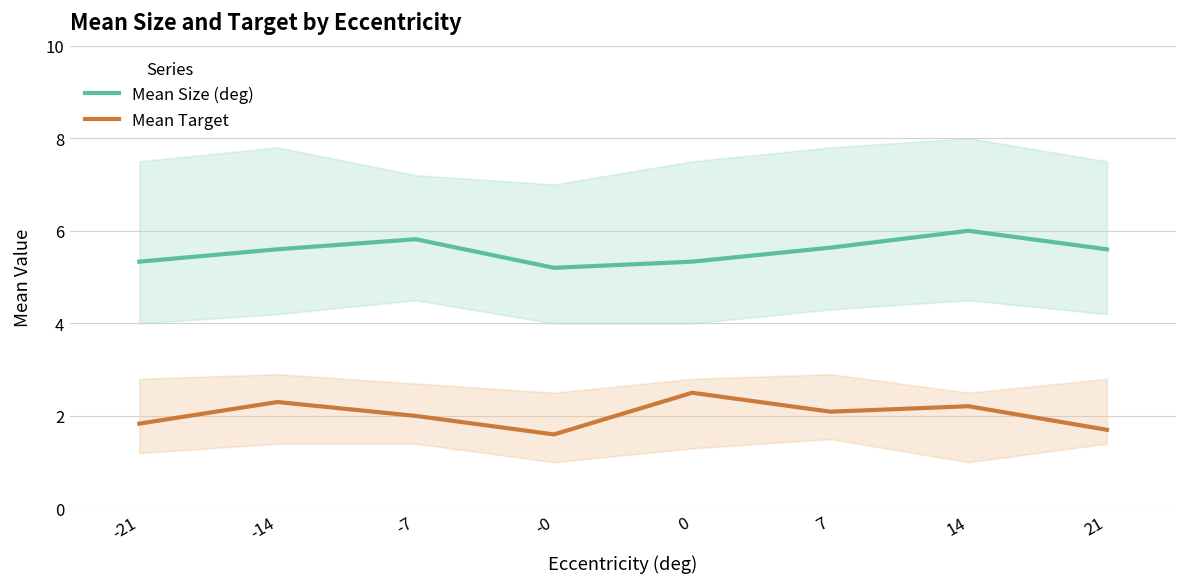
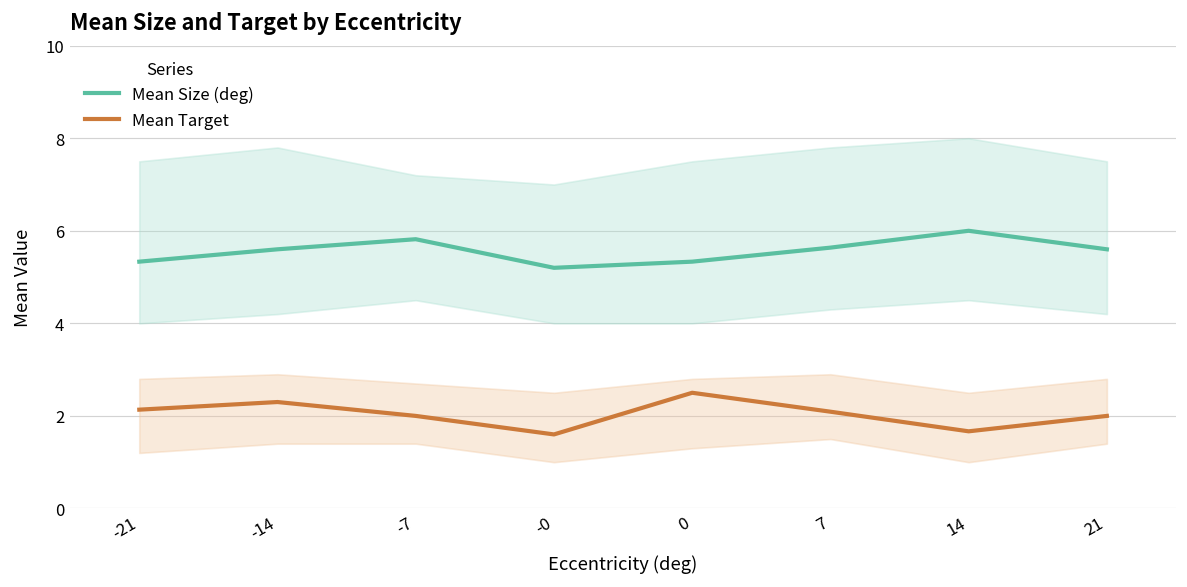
Mean Target, -21: 1.8 -> 2.1
Mean Target, 14: 2.2 -> 1.7
Mean Target, 21: 1.7 -> 2.0
